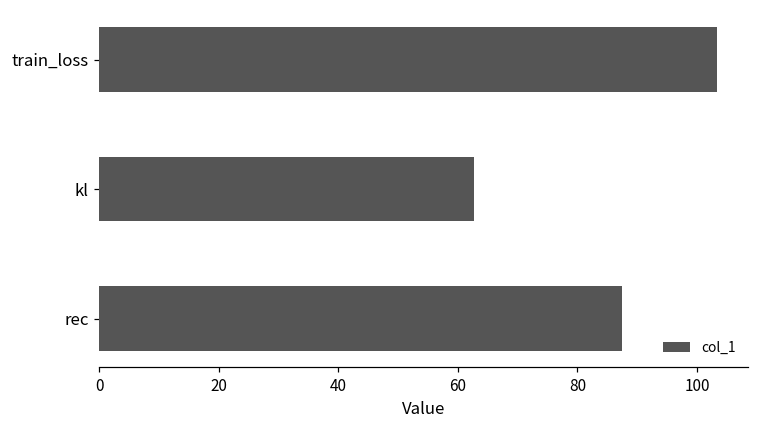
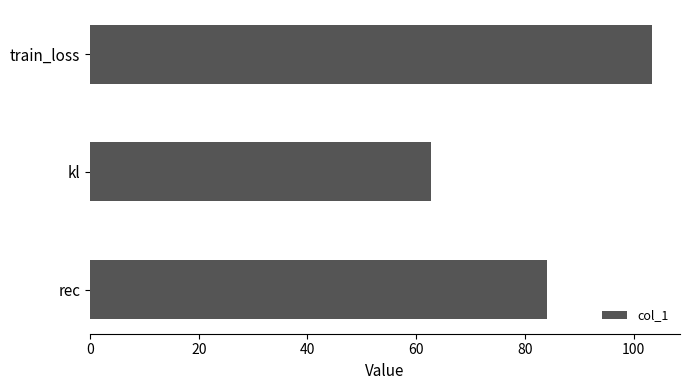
rec: 87 -> 84
